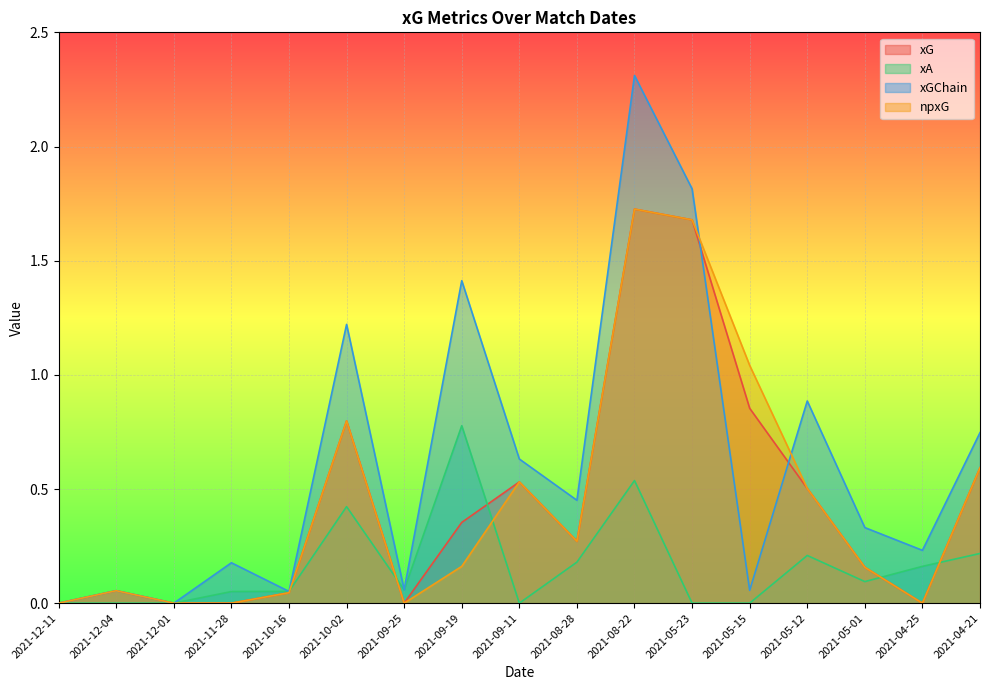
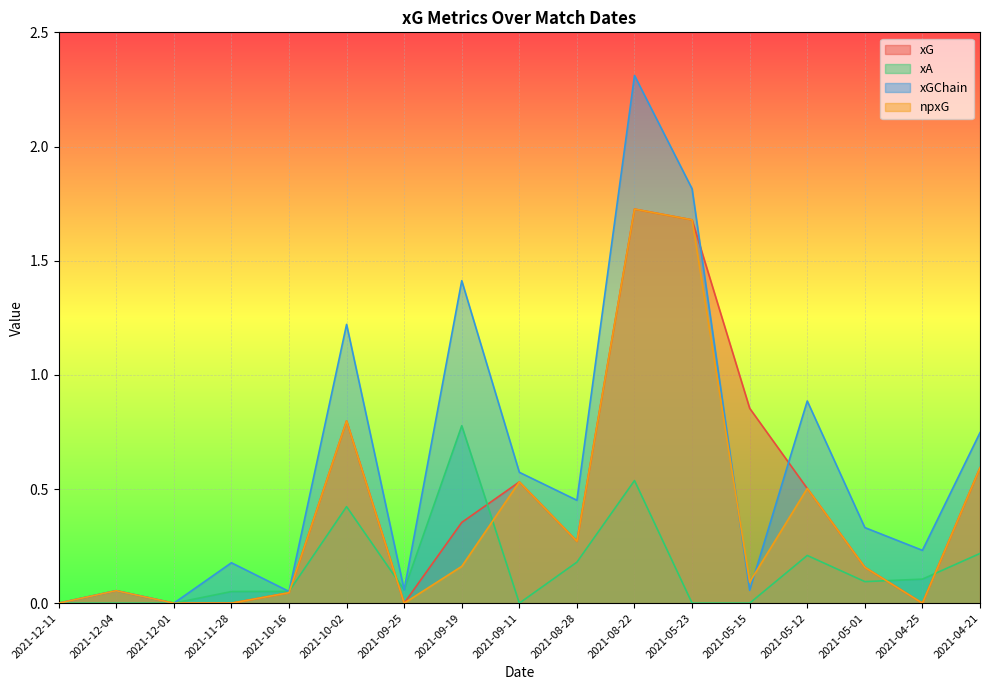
xGChain, 2021-09-11: 0.63 -> 0.57
npxG, 2021-05-15: 1.04 -> 0.09
xA, 2021-04-25: 0.16 -> 0.11
